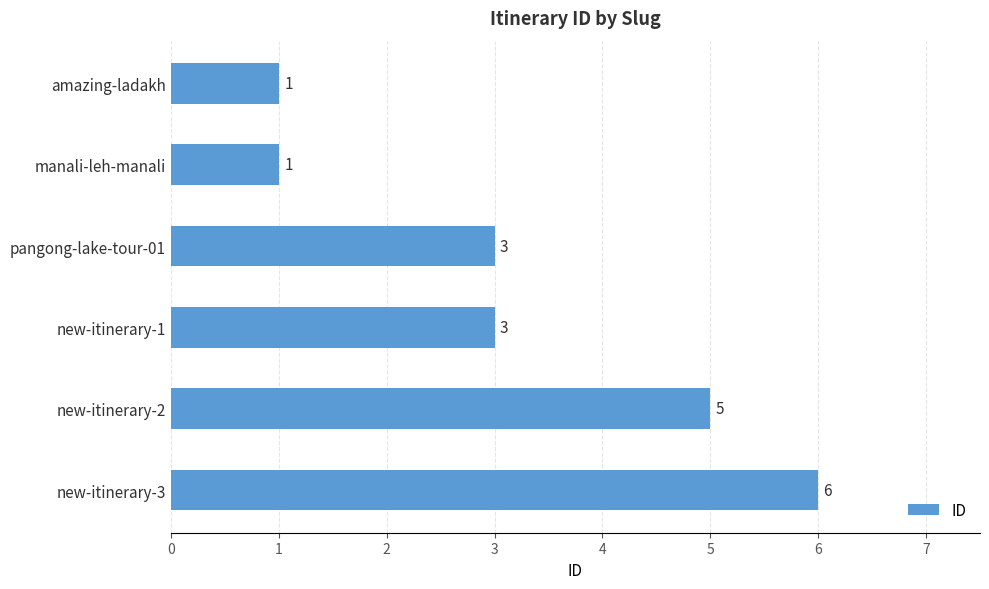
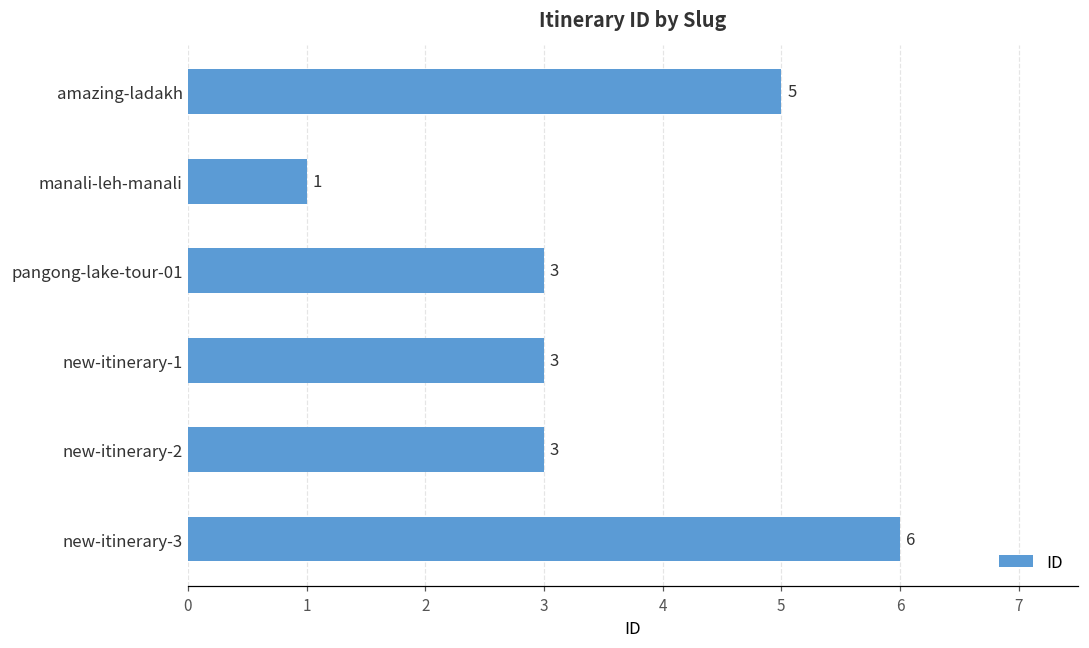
amazing-ladakh: 1 -> 5
new-itinerary-2: 5 -> 3
